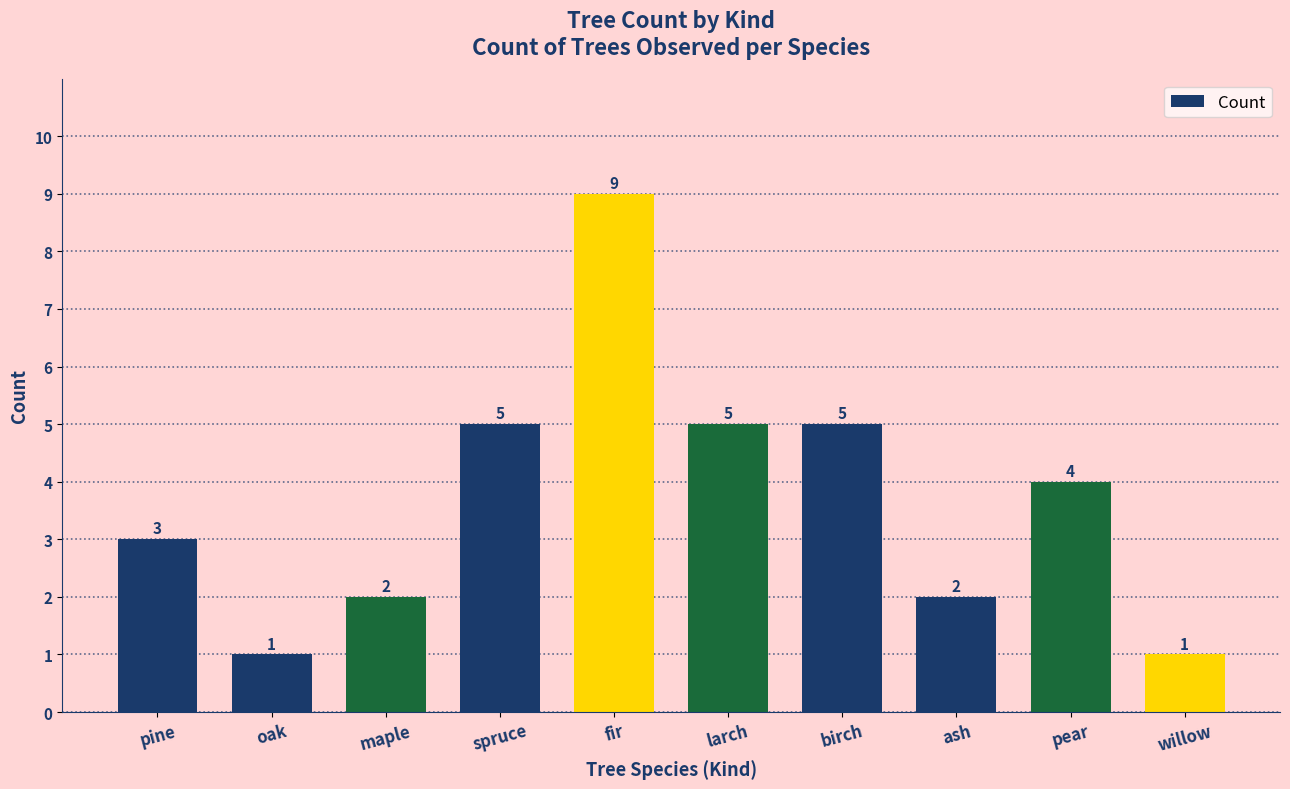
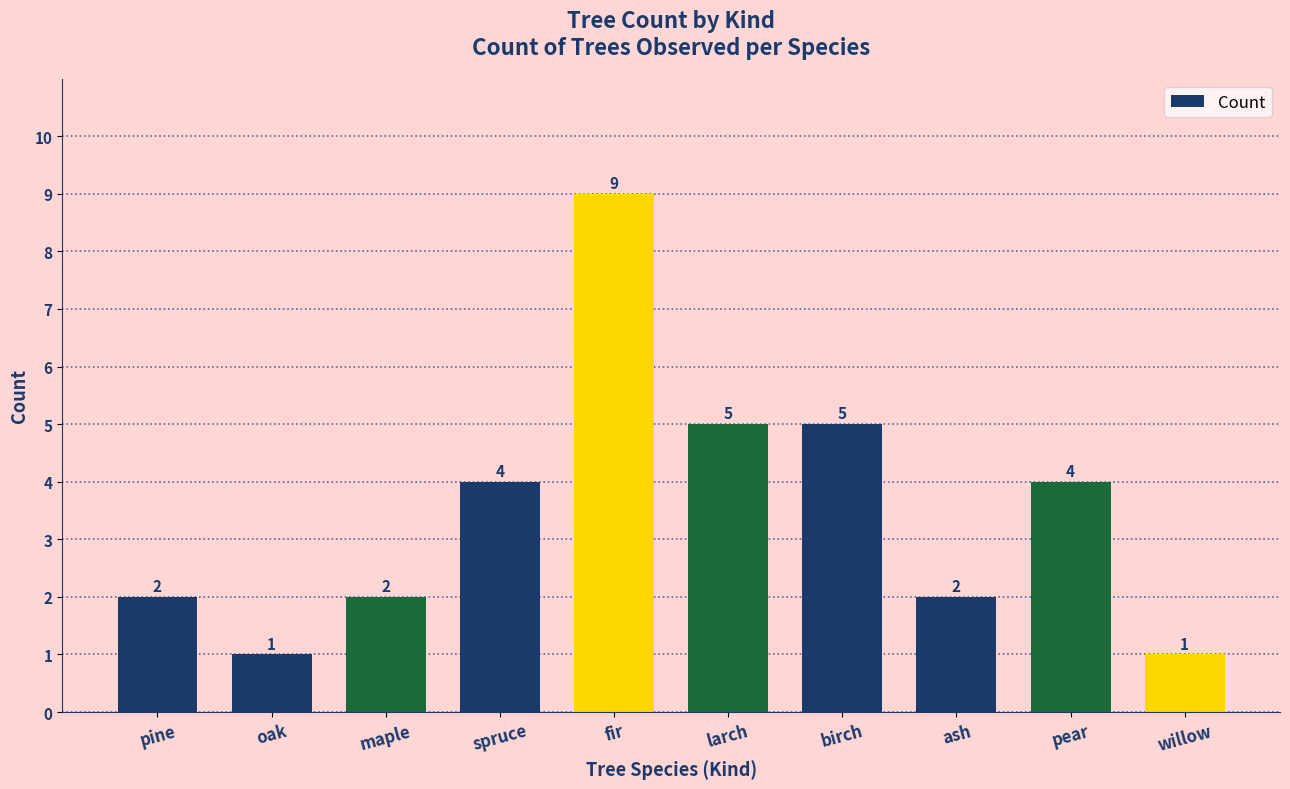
pine: 3 -> 2
spruce: 5 -> 4
